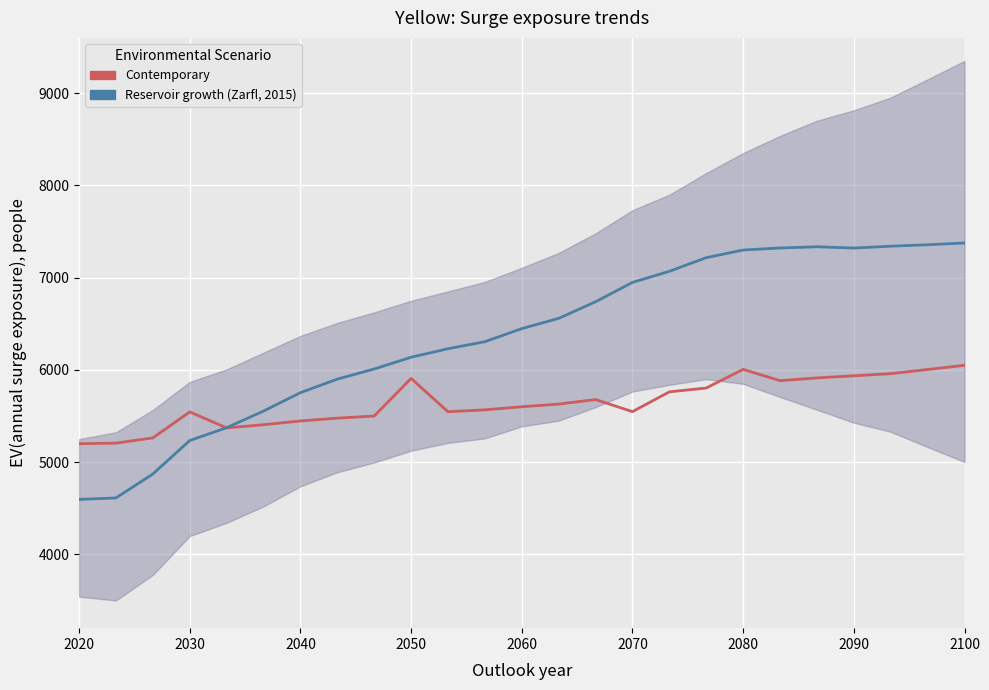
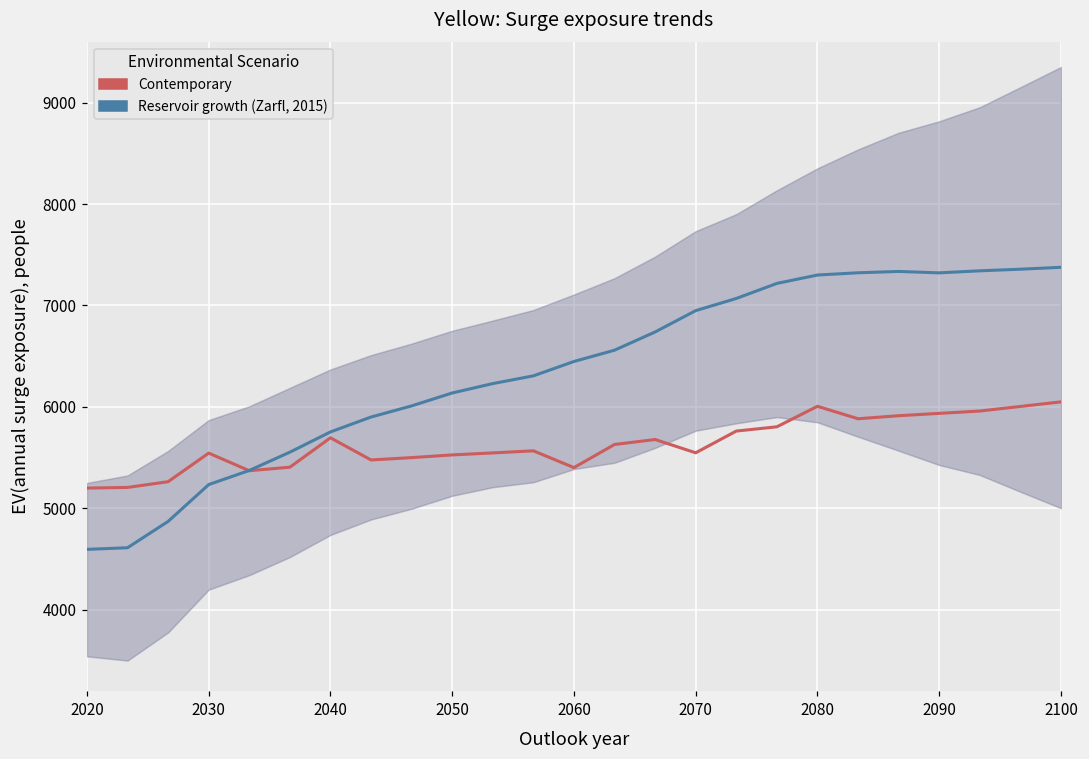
Contemporary, 2040: 5400 -> 5700
Contemporary, 2050: 5900 -> 5500
Contemporary, 2060: 5600 -> 5400
